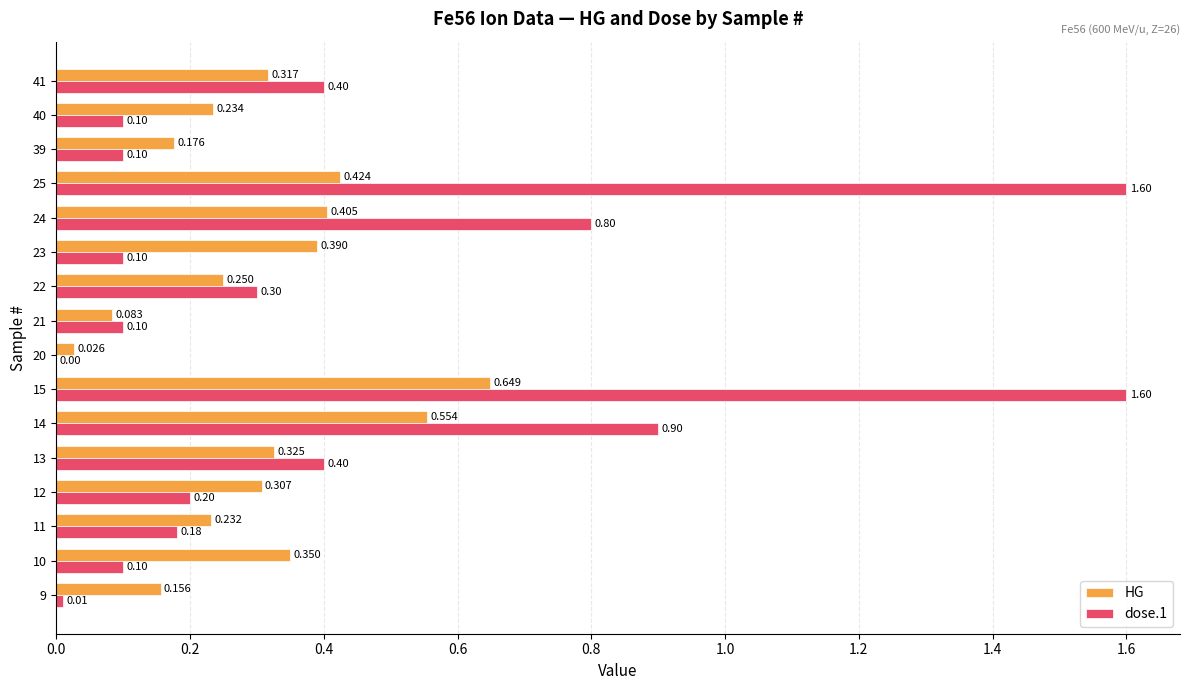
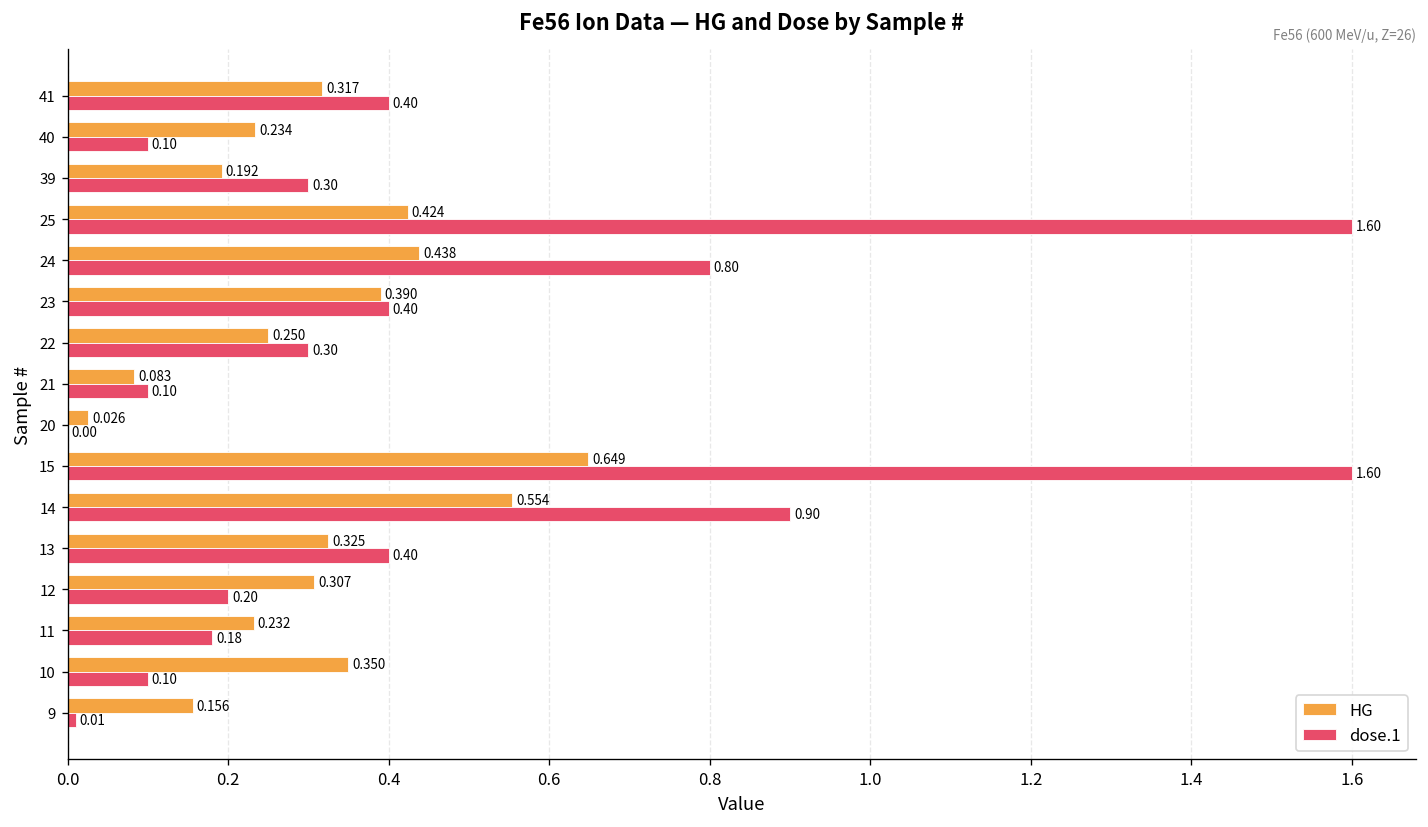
HG, 39: 0.176 -> 0.192
dose.1, 39: 0.10 -> 0.30
HG, 24: 0.405 -> 0.438
dose.1, 23: 0.10 -> 0.40
